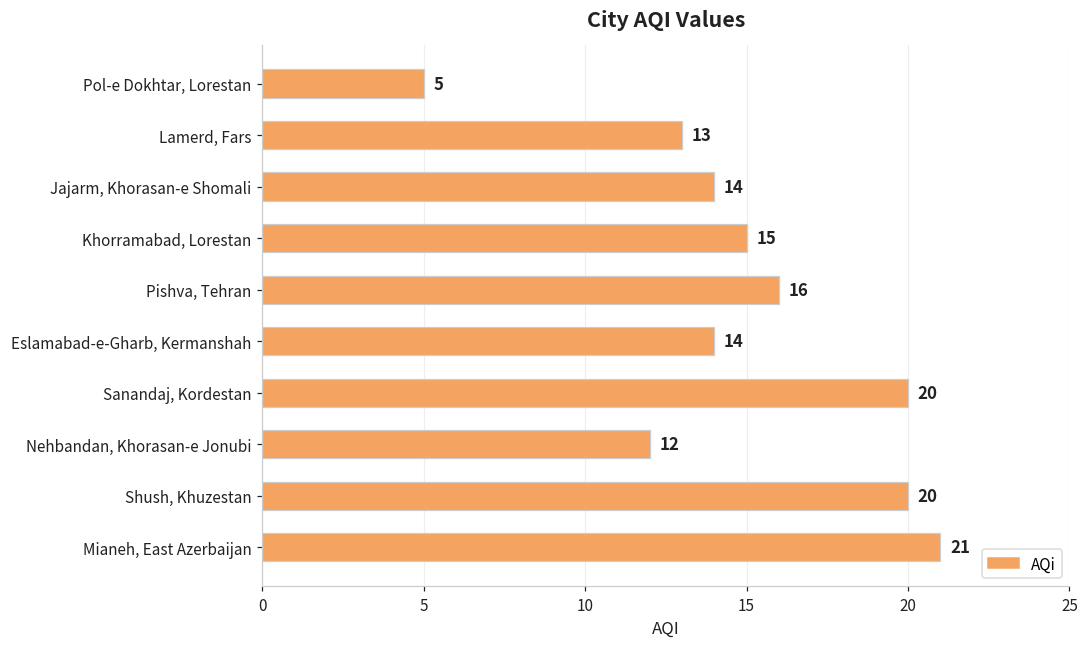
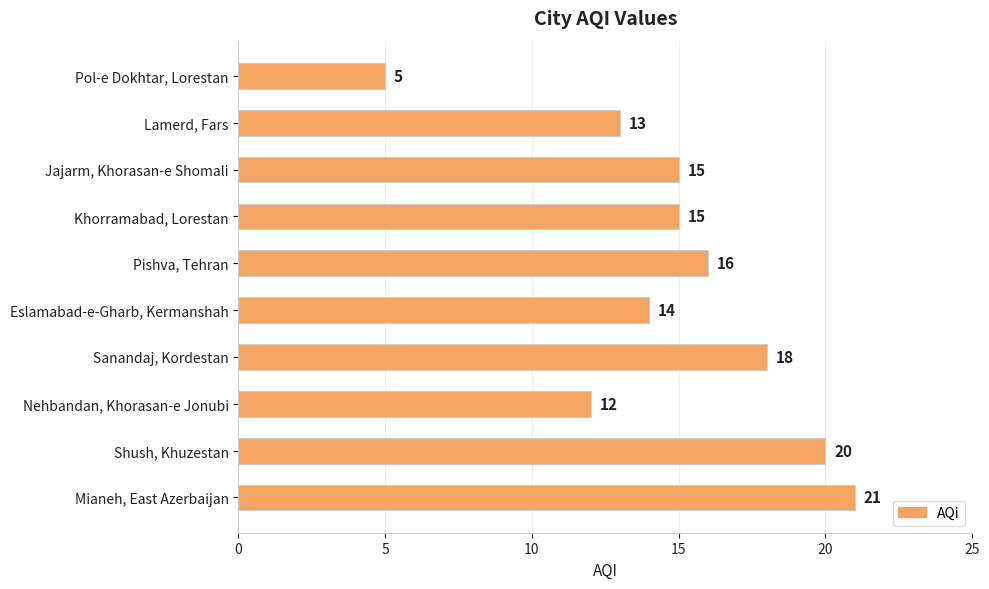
Jajarm, Khorasan-e Shomali: 14 -> 15
Sanandaj, Kordestan: 20 -> 18
